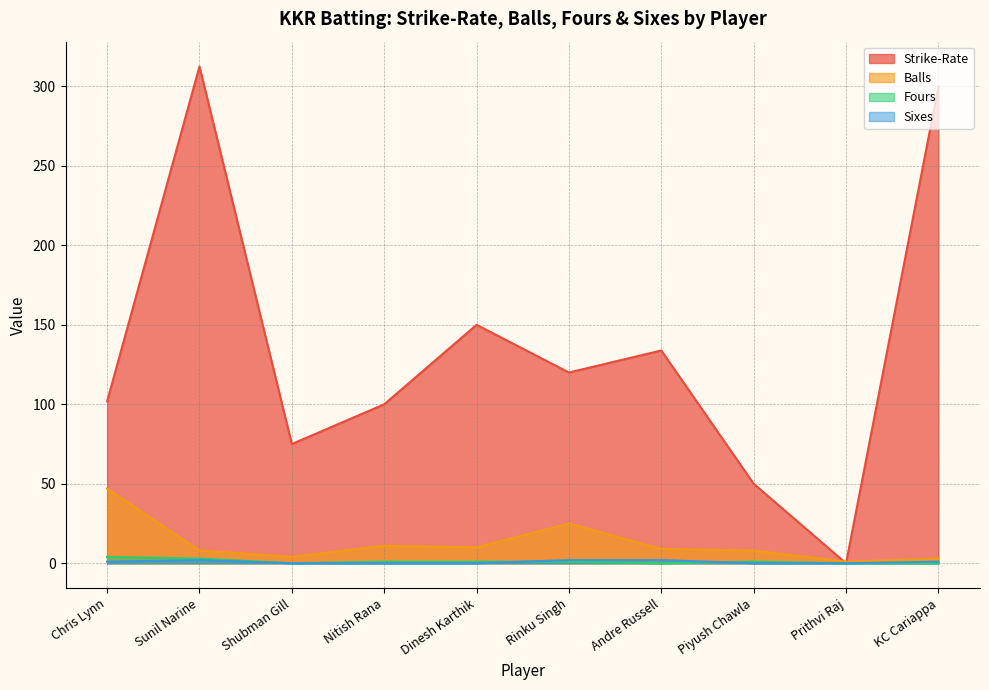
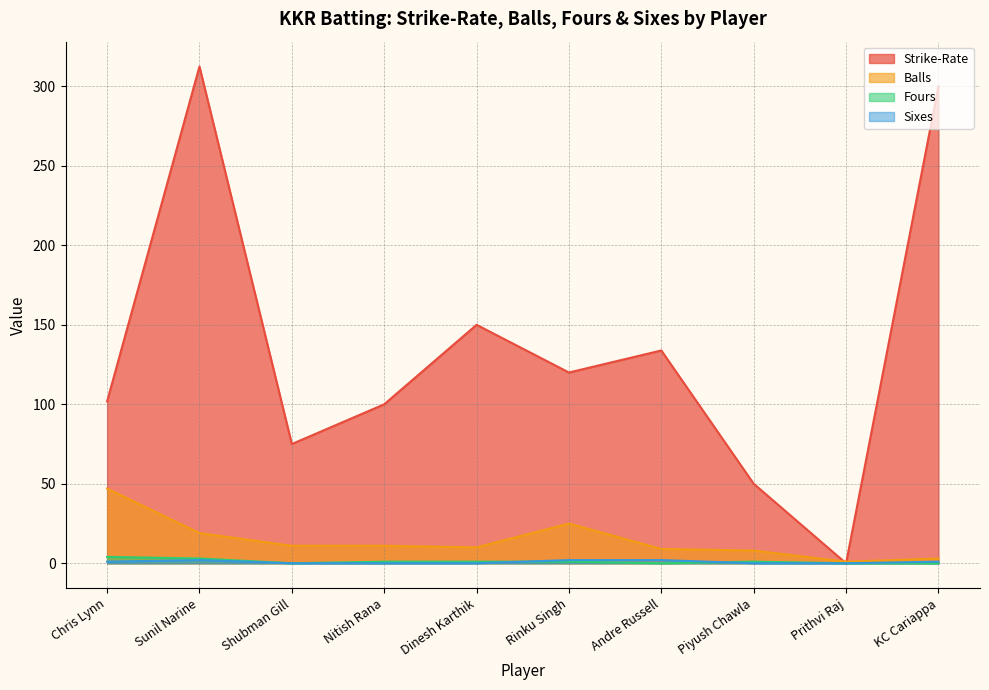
Balls, Sunil Narine: 8 -> 19
Balls, Shubman Gill: 4 -> 11
